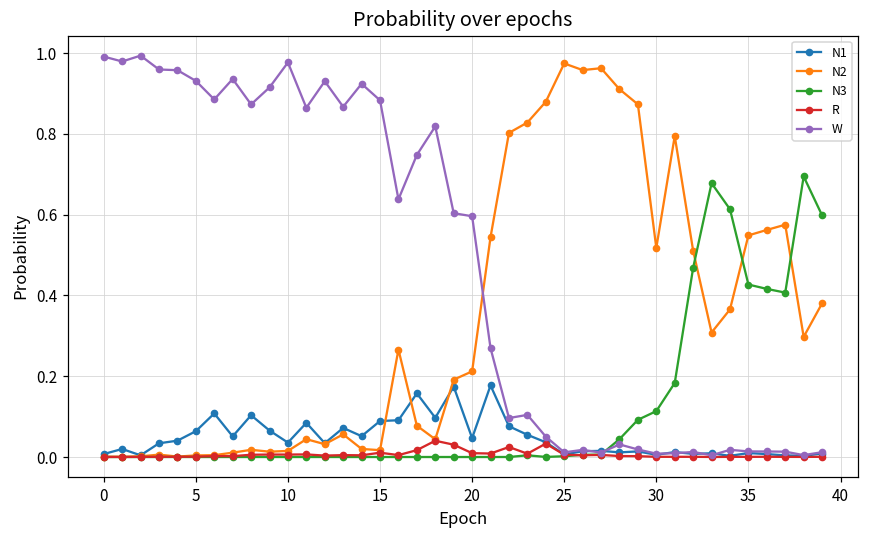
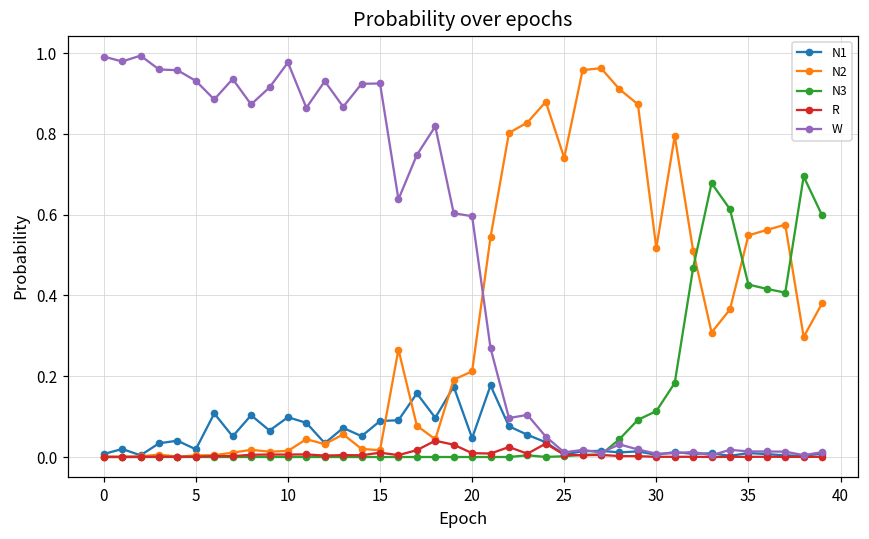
N1, 5: 0.06 -> 0.02
N1, 10: 0.04 -> 0.10
W, 15: 0.88 -> 0.92
N2, 25: 0.97 -> 0.74
